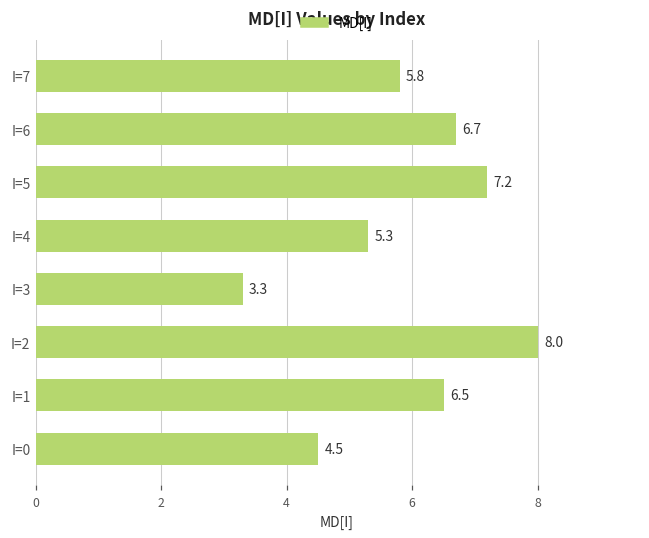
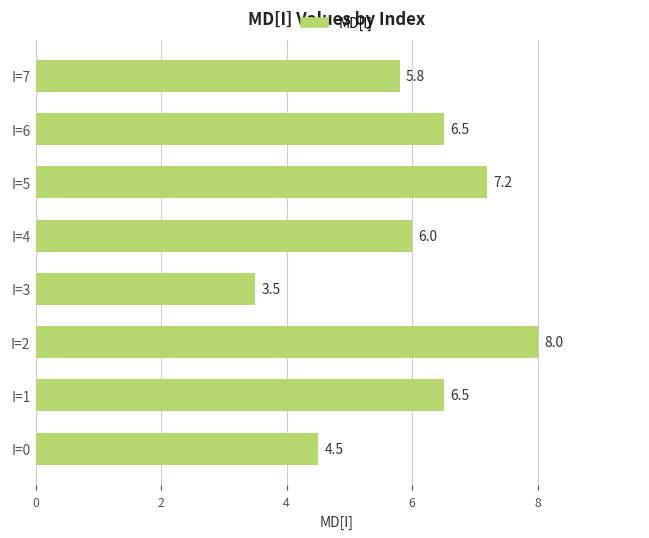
I=6: 6.7 -> 6.5
I=4: 5.3 -> 6.0
I=3: 3.3 -> 3.5
